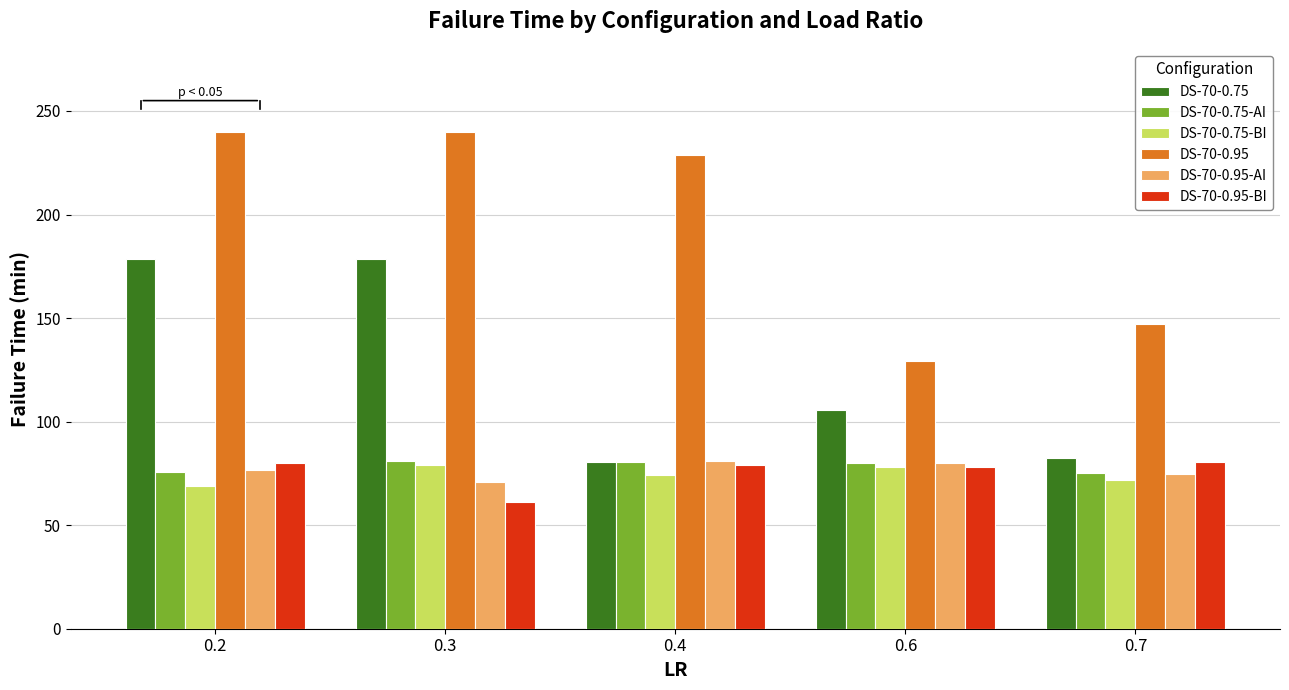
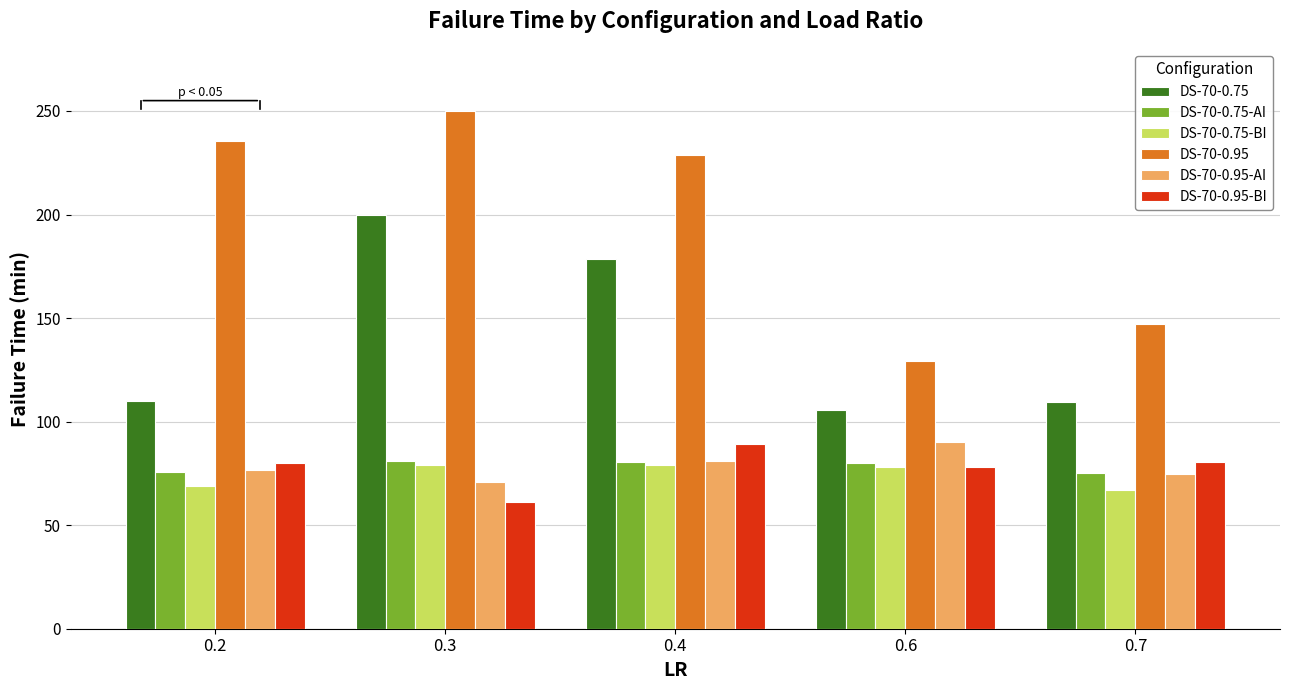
DS-70-0.75, 0.2: 178 -> 110
DS-70-0.95, 0.2: 240 -> 235
DS-70-0.75, 0.3: 178 -> 200
DS-70-0.95, 0.3: 240 -> 250
DS-70-0.75, 0.4: 80 -> 178
DS-70-0.75-BI, 0.4: 74 -> 79
DS-70-0.95-BI, 0.4: 79 -> 89
DS-70-0.95-AI, 0.6: 80 -> 90
DS-70-0.75, 0.7: 82 -> 110
DS-70-0.75-BI, 0.7: 72 -> 67
